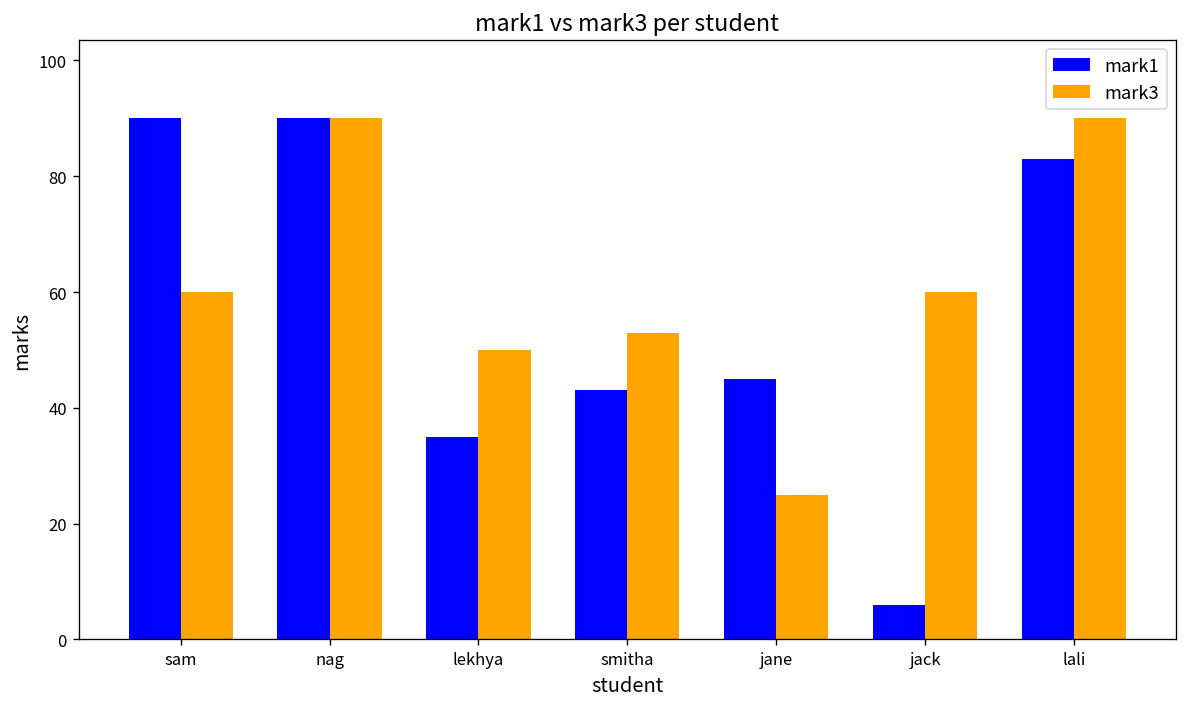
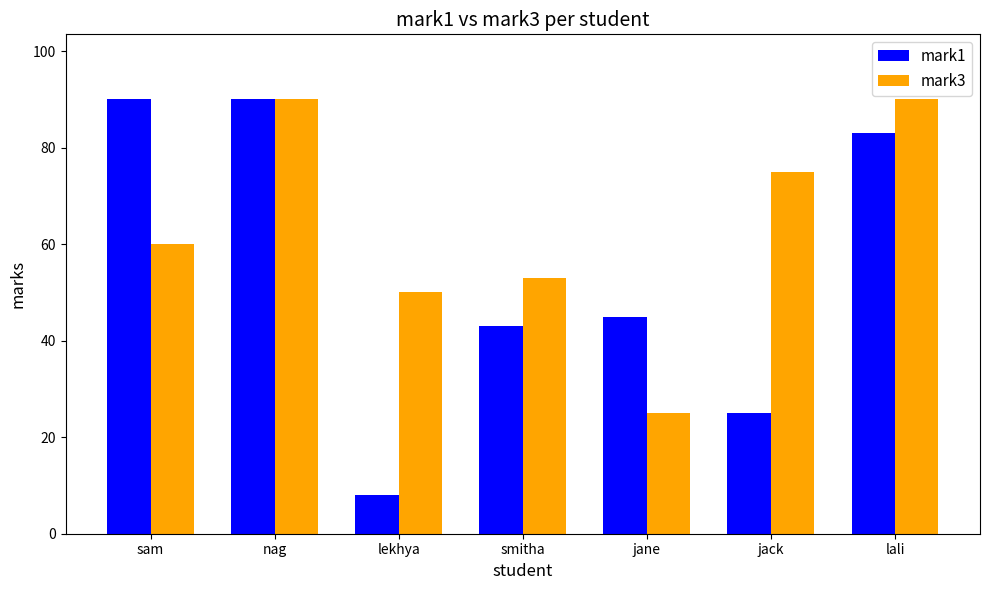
mark1, lekhya: 35 -> 8
mark1, jack: 6 -> 25
mark3, jack: 60 -> 75
